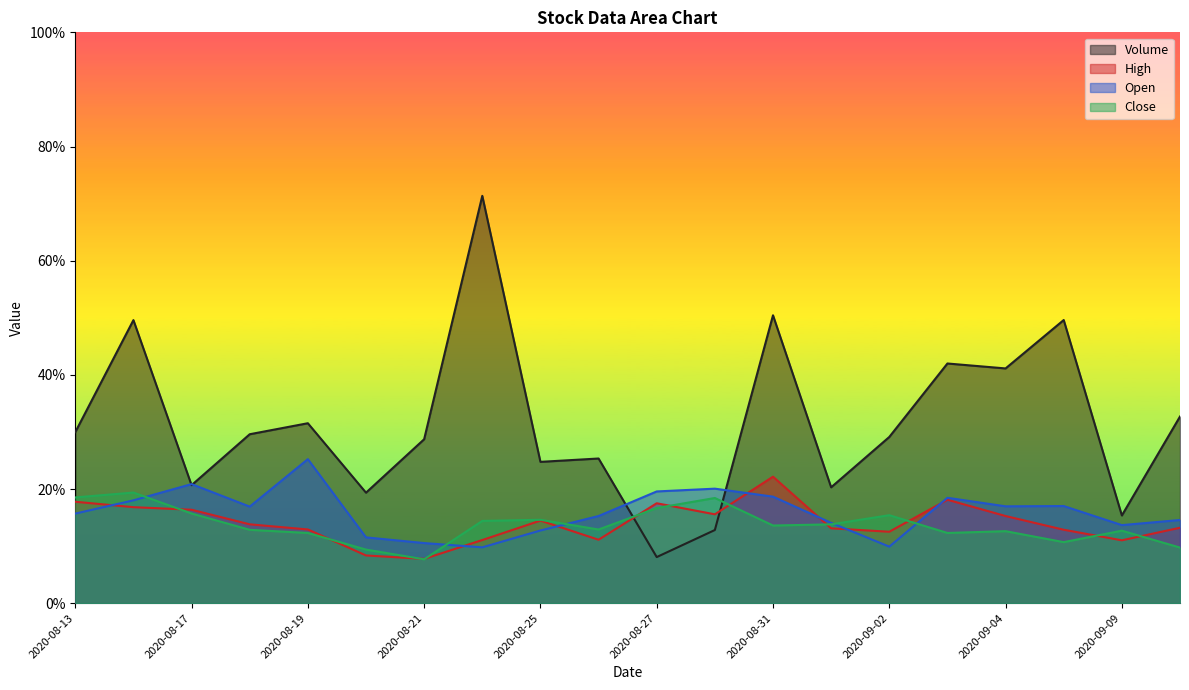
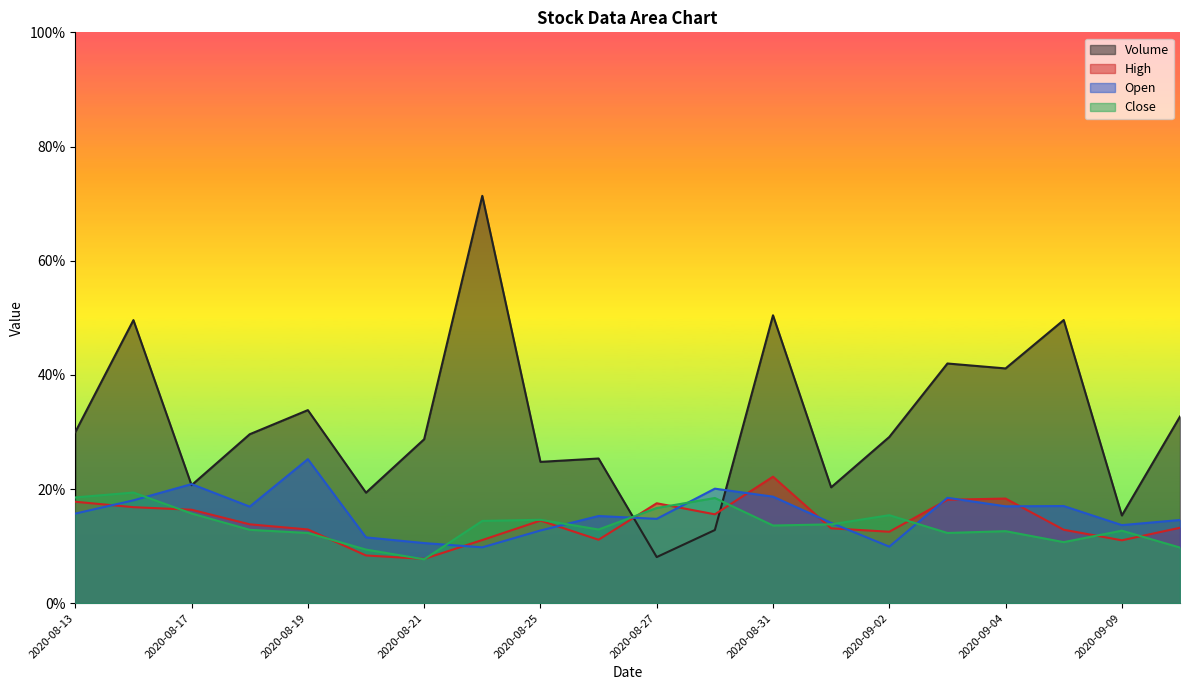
Volume, 2020-08-19: 32% -> 34%
Open, 2020-08-27: 20% -> 15%
High, 2020-09-04: 15% -> 18%
